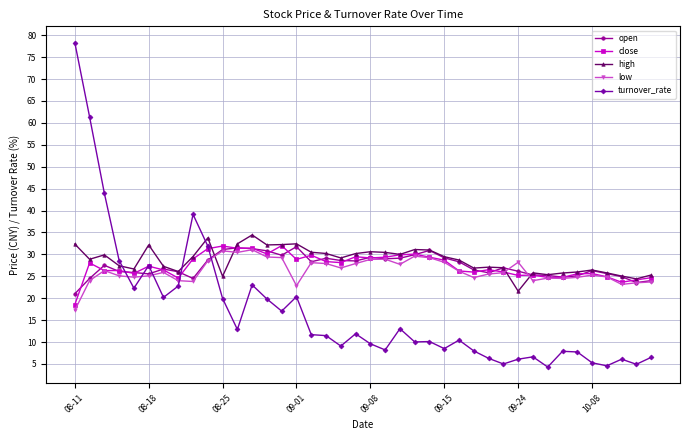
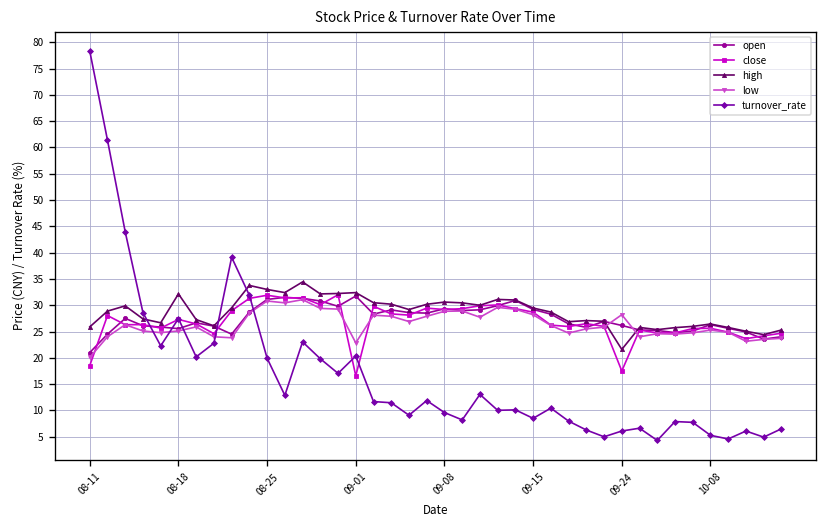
high, 08-11: 32 -> 26
low, 08-11: 17 -> 20
high, 08-25: 25 -> 33
close, 09-01: 29 -> 17
close, 09-24: 25 -> 18
